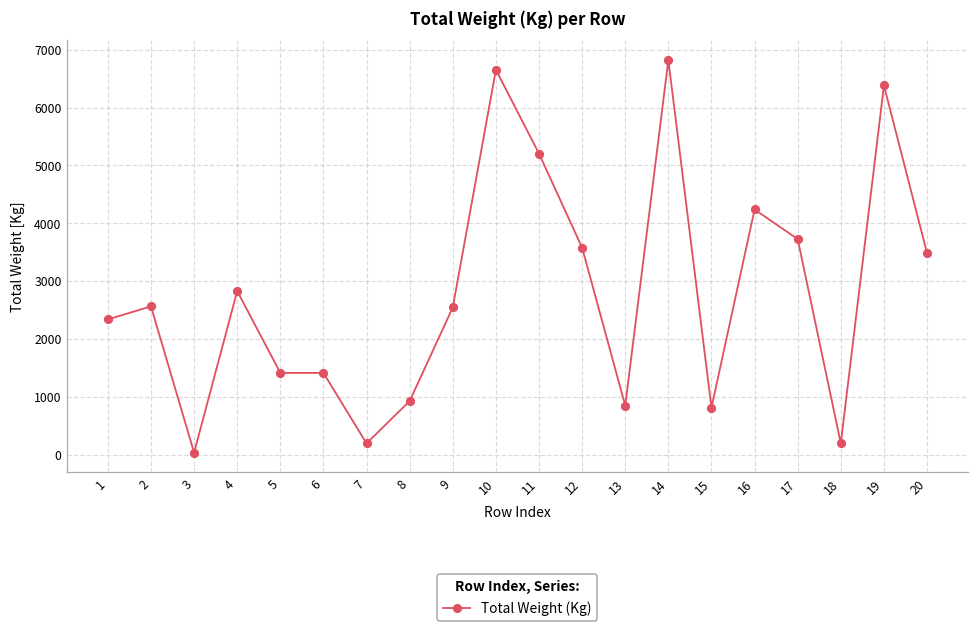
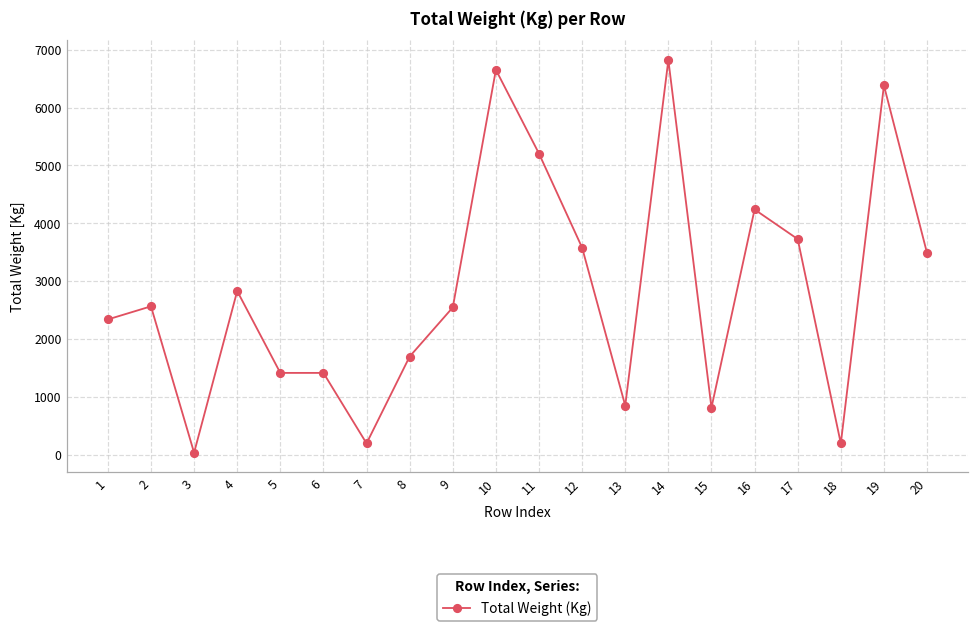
8: 900 -> 1700
